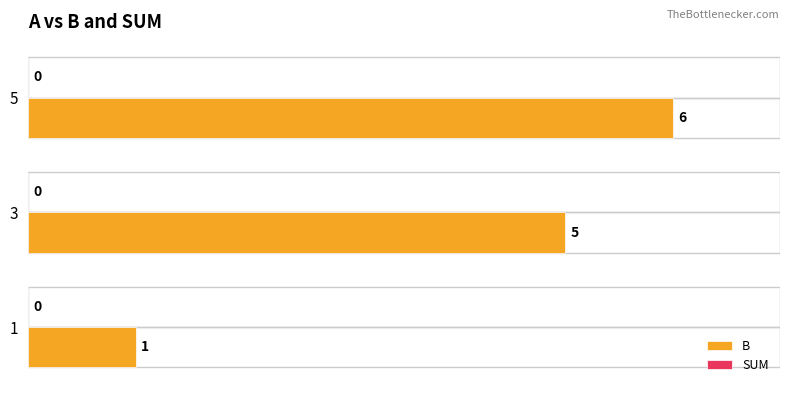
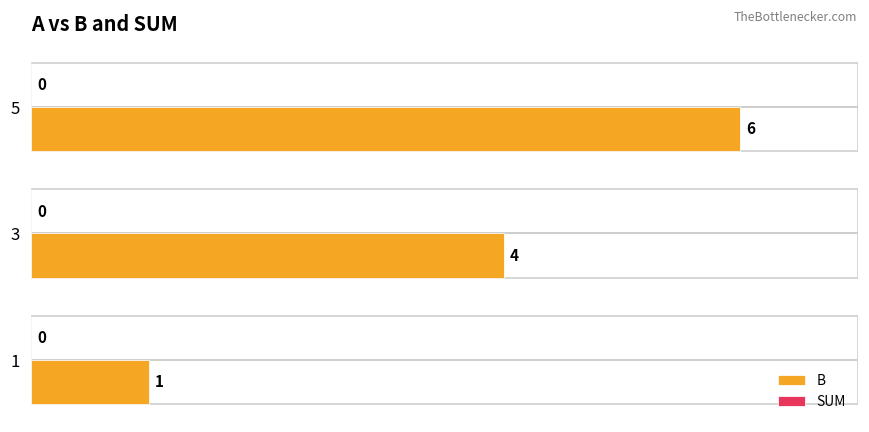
B, 3: 5 -> 4
